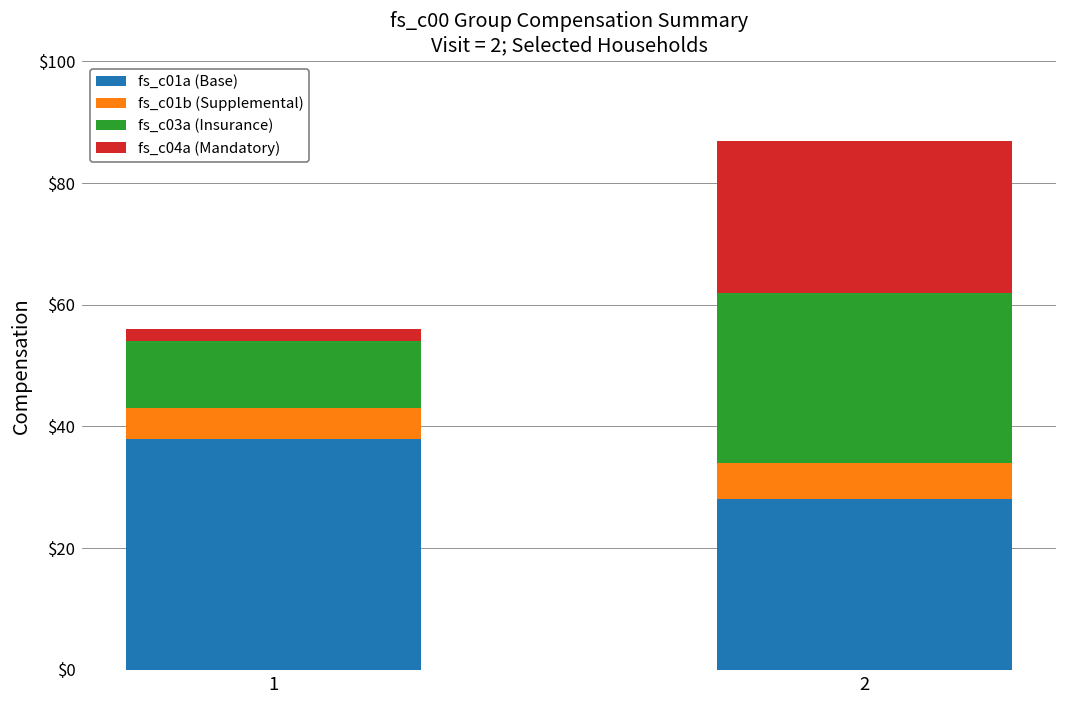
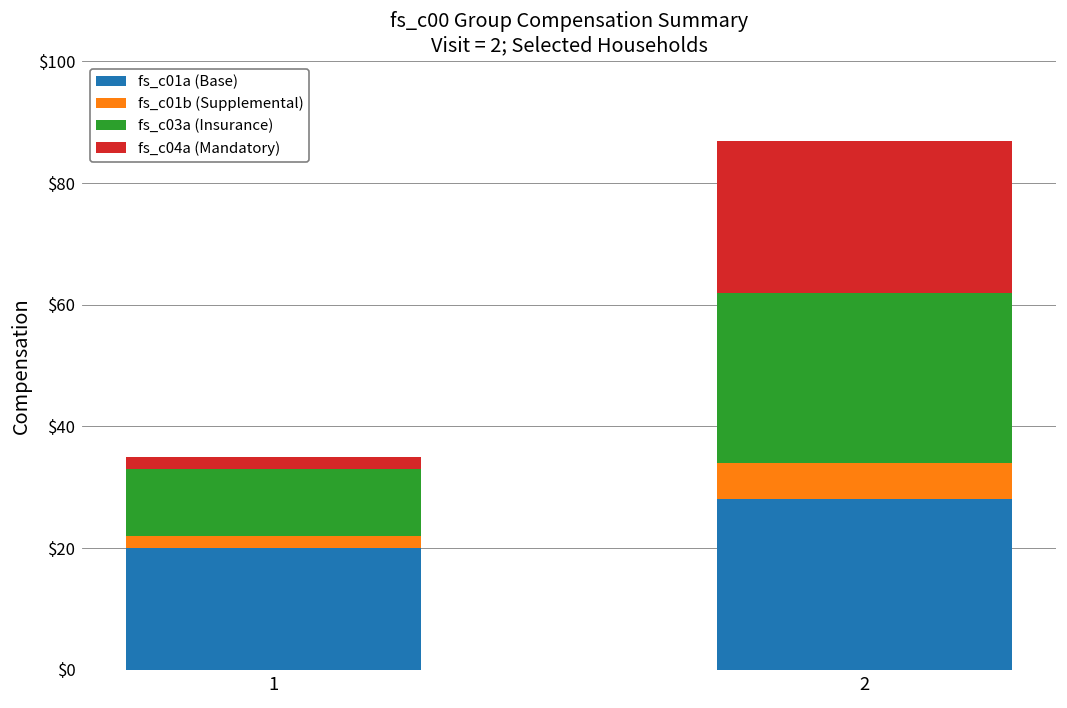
fs_c01a (Base), 1: $38 -> $20
fs_c01b (Supplemental), 1: $5 -> $2
